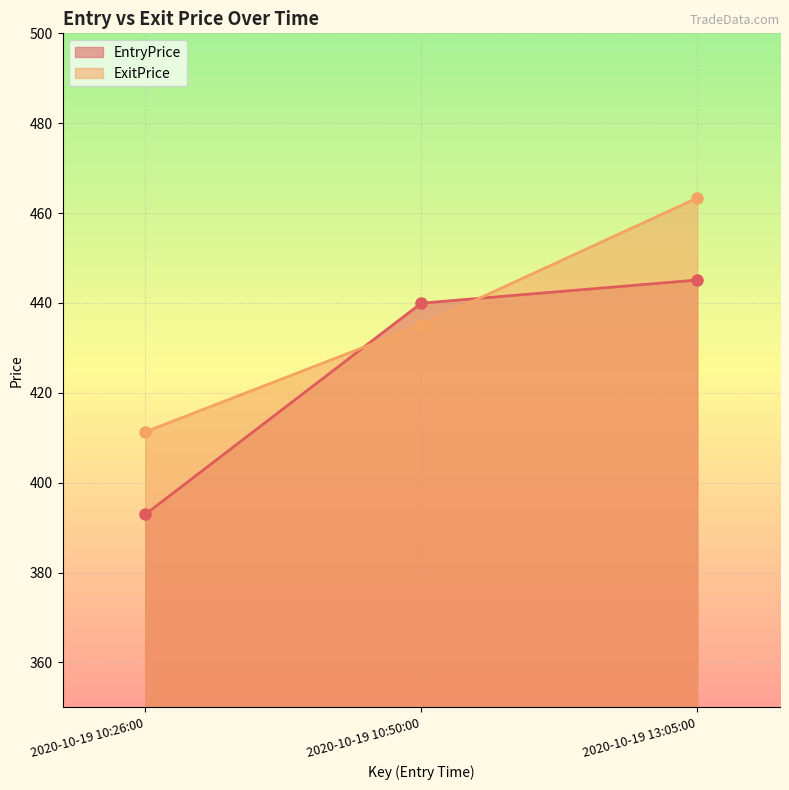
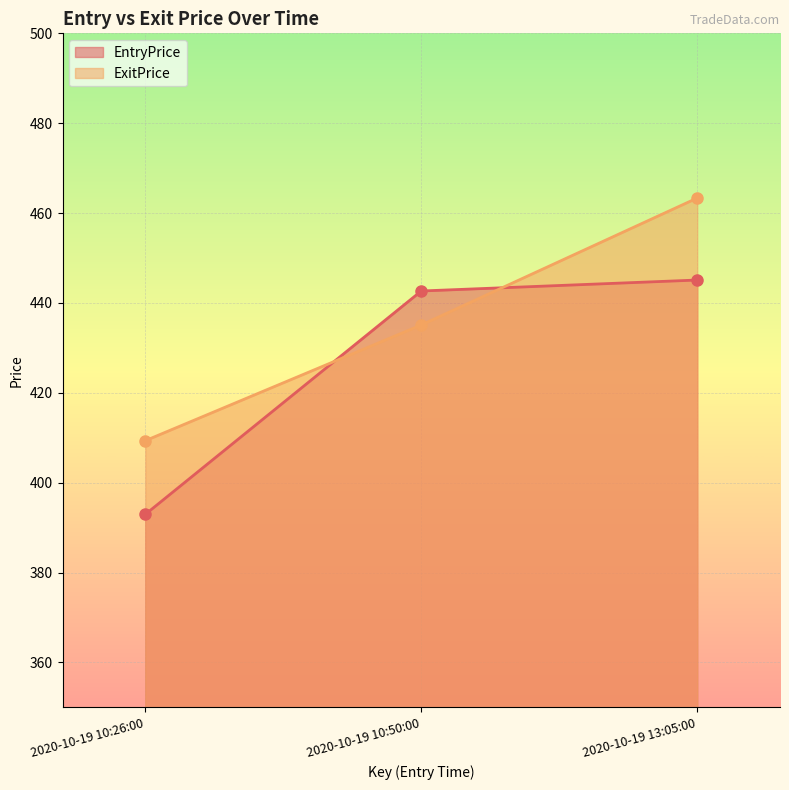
ExitPrice, 2020-10-19 10:26:00: 411 -> 409
EntryPrice, 2020-10-19 10:50:00: 440 -> 443
